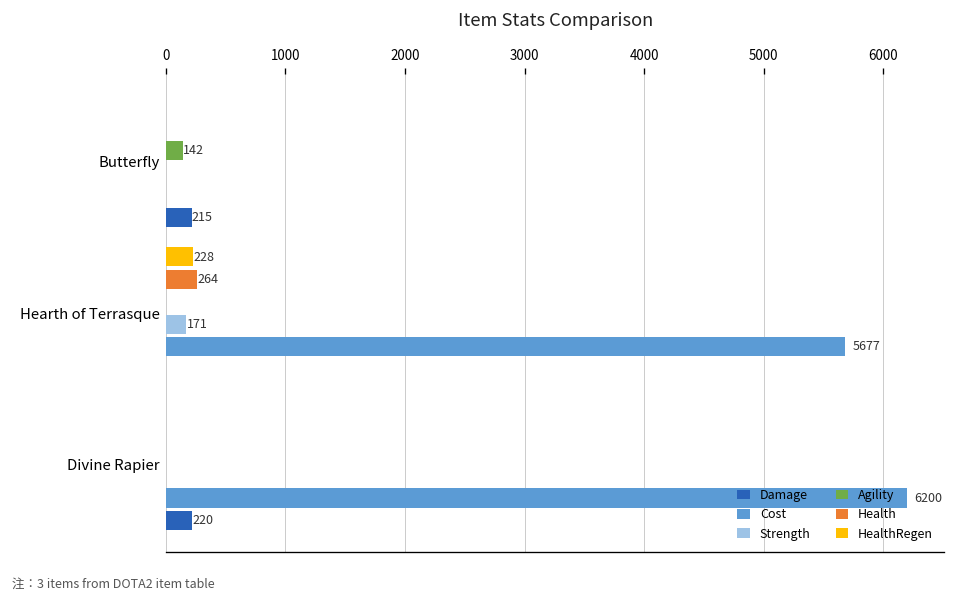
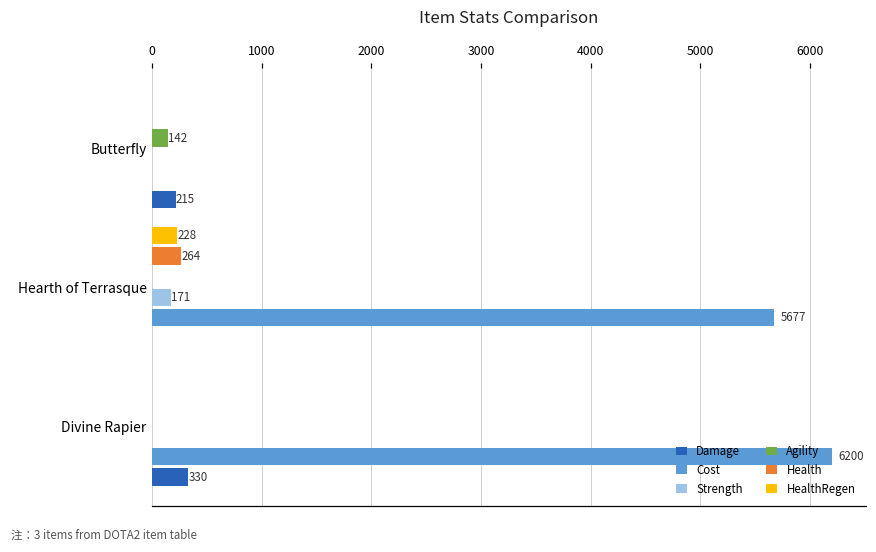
Damage, Divine Rapier: 220 -> 330
